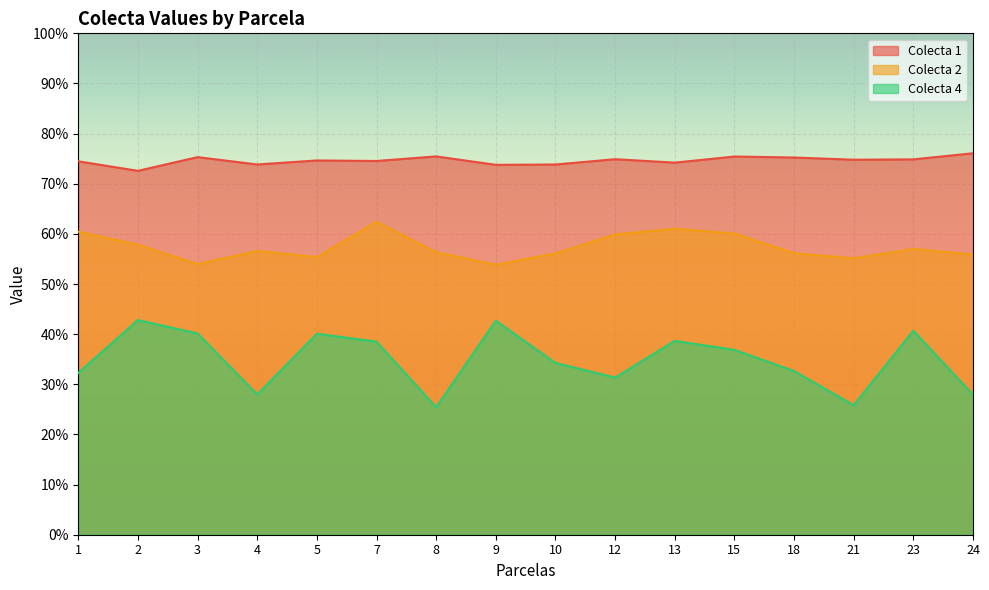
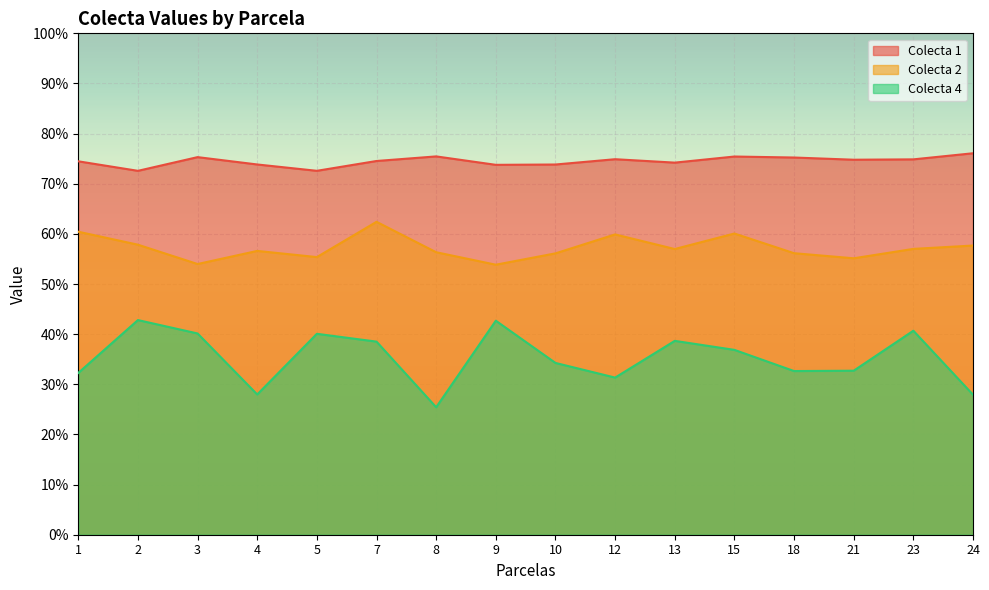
Colecta 1, 5: 75% -> 73%
Colecta 2, 13: 61% -> 57%
Colecta 4, 21: 26% -> 33%
Colecta 2, 24: 56% -> 58%
